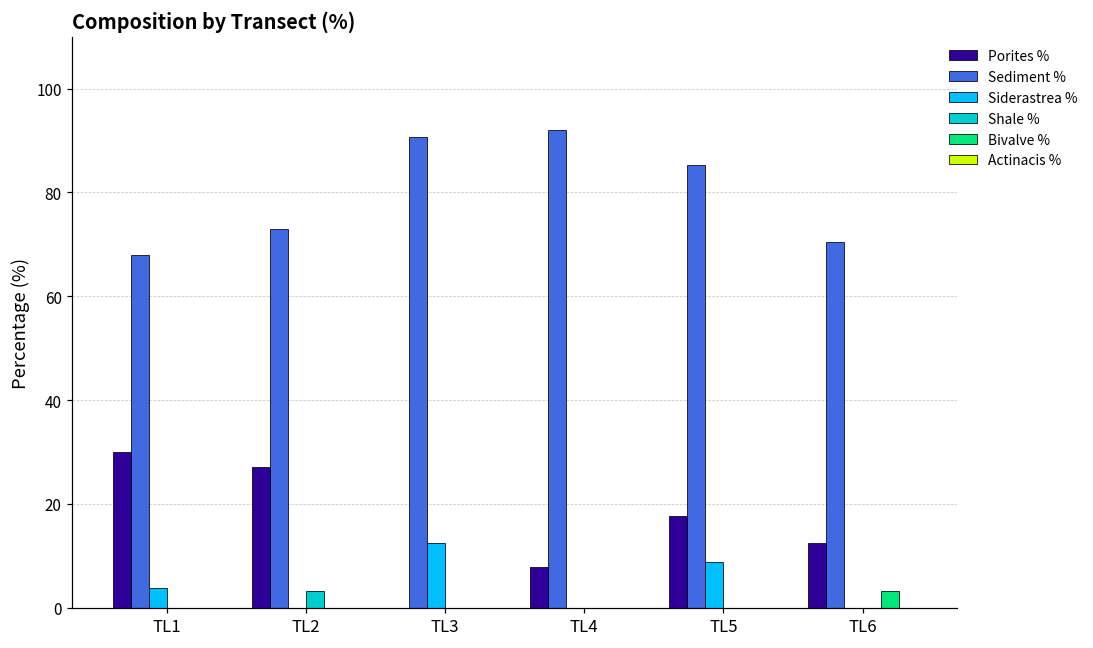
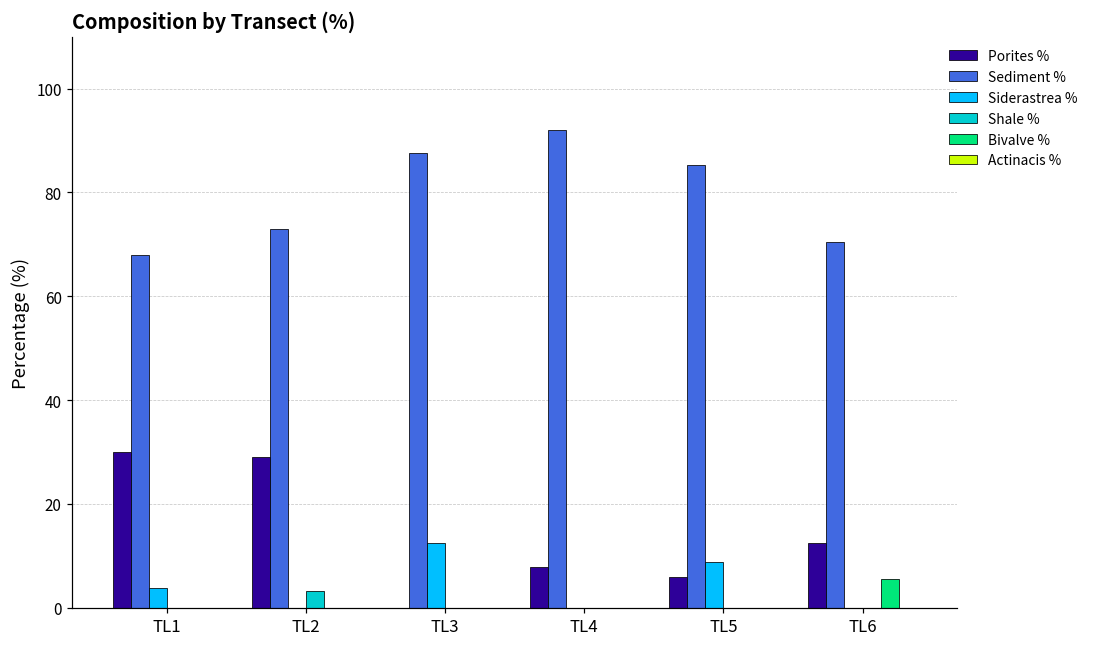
Porites %, TL2: 27 -> 29
Sediment %, TL3: 91 -> 88
Porites %, TL5: 18 -> 6
Bivalve %, TL6: 3 -> 5
